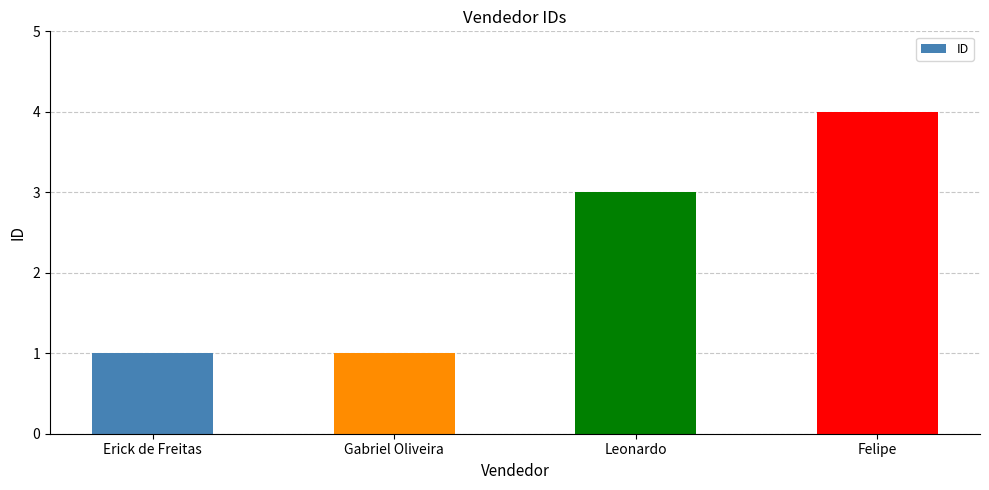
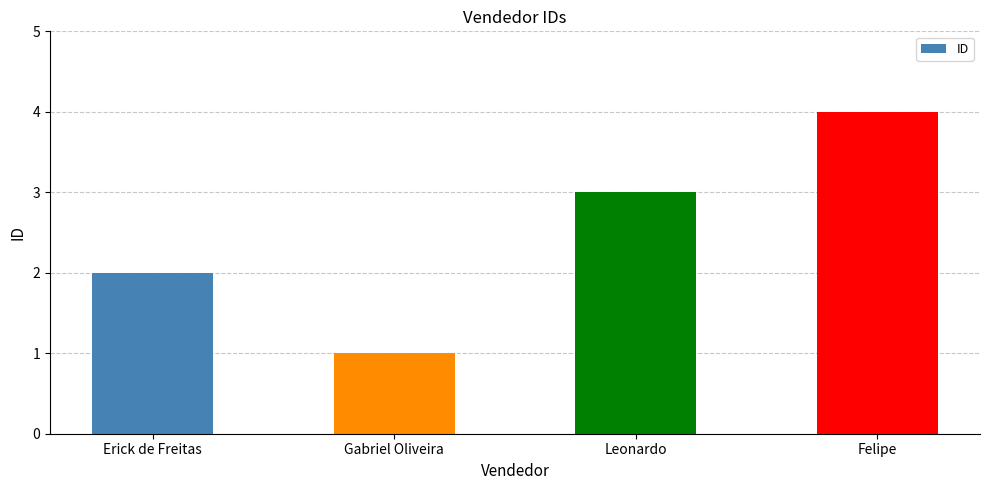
Erick de Freitas: 1 -> 2
